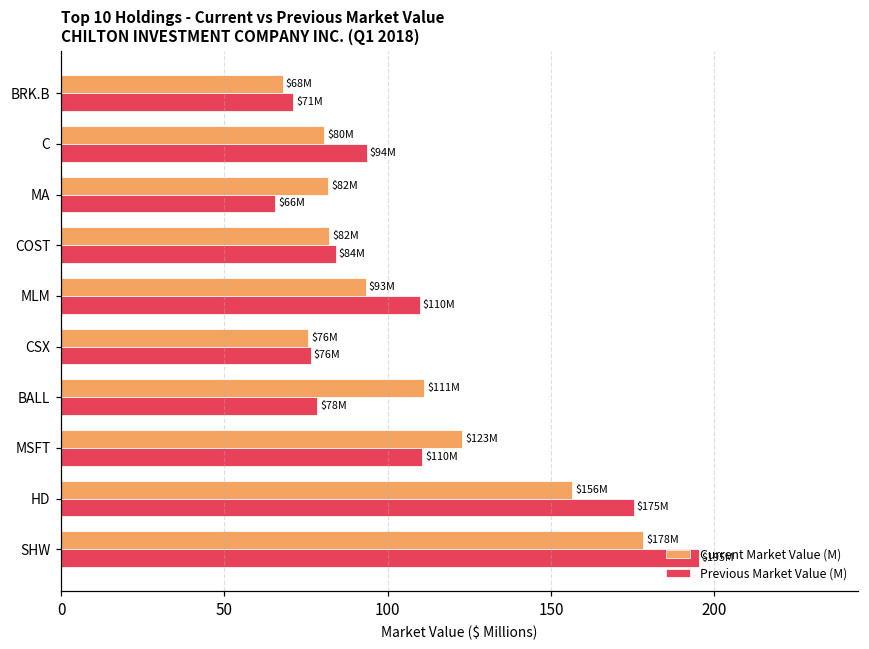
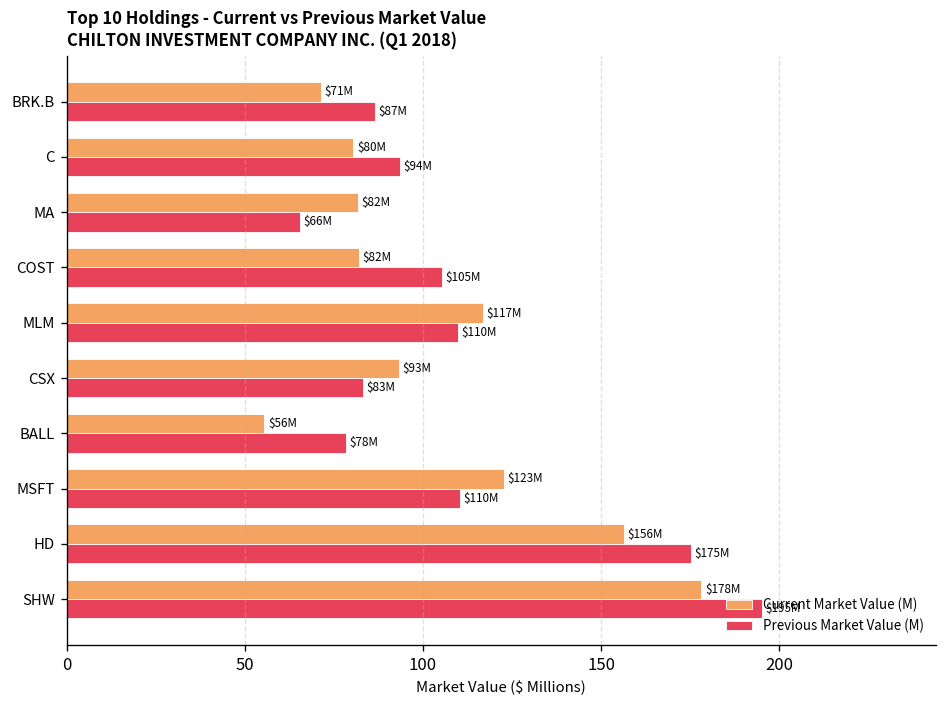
Current Market Value (M), BRK.B: $68M -> $71M
Previous Market Value (M), BRK.B: $71M -> $87M
Previous Market Value (M), COST: $84M -> $105M
Current Market Value (M), MLM: $93M -> $117M
Current Market Value (M), CSX: $76M -> $93M
Previous Market Value (M), CSX: $76M -> $83M
Current Market Value (M), BALL: $111M -> $56M
